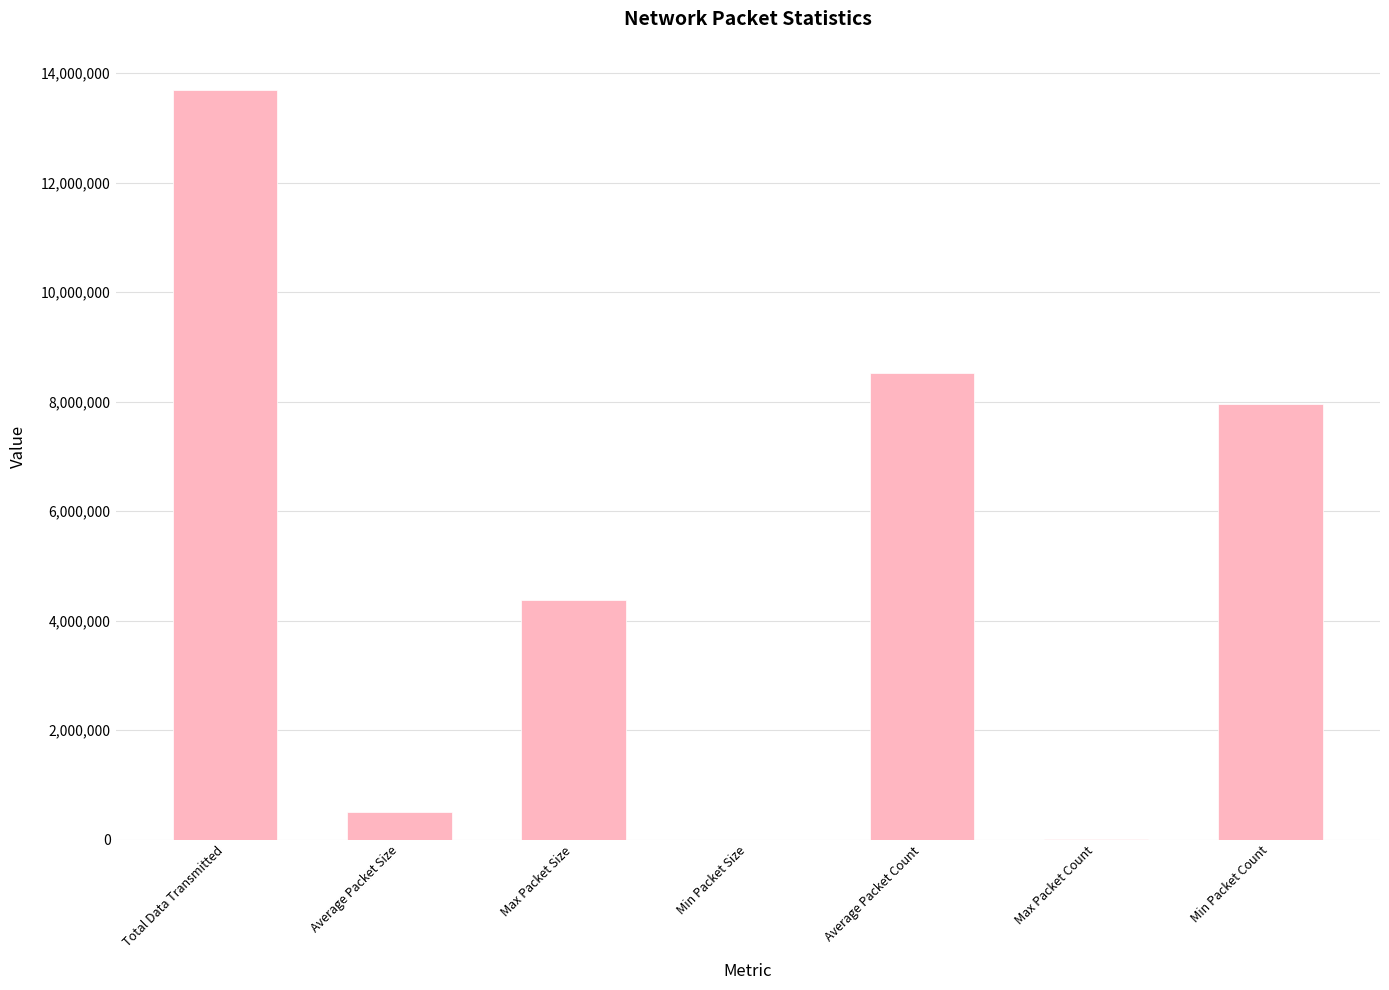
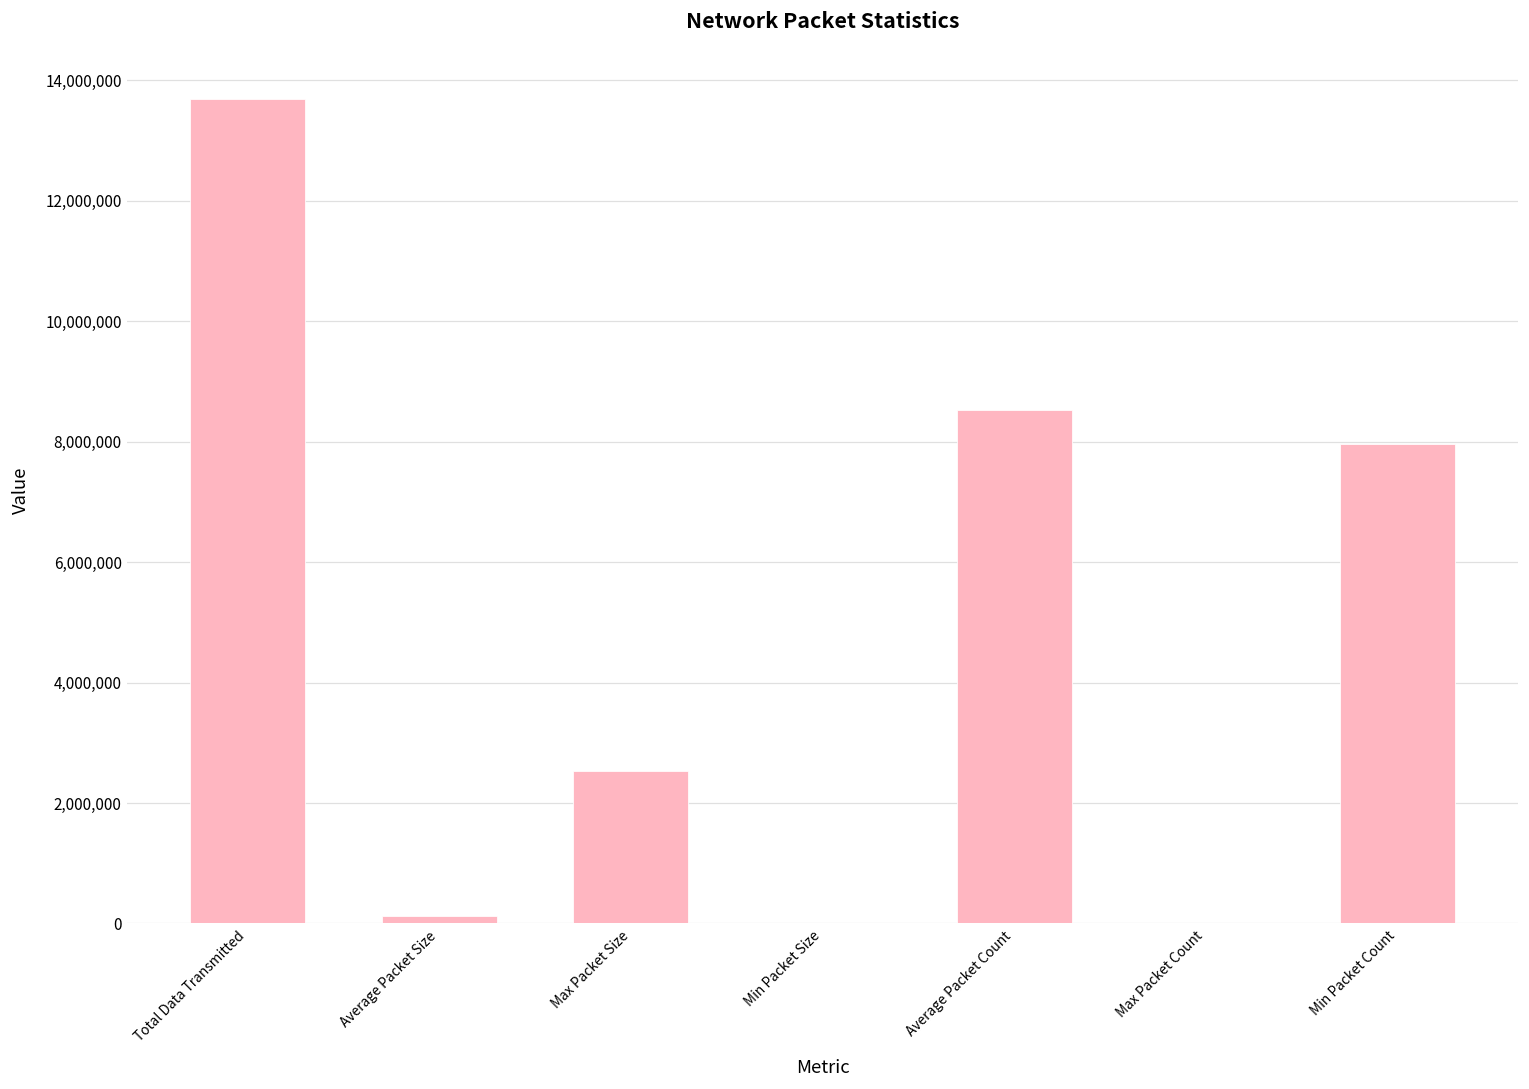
Average Packet Size: 500,000 -> 100,000
Max Packet Size: 4,400,000 -> 2,500,000
